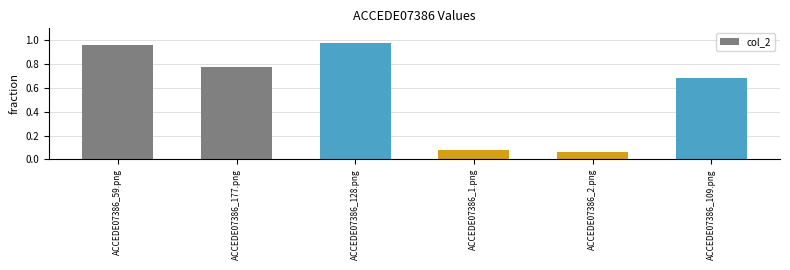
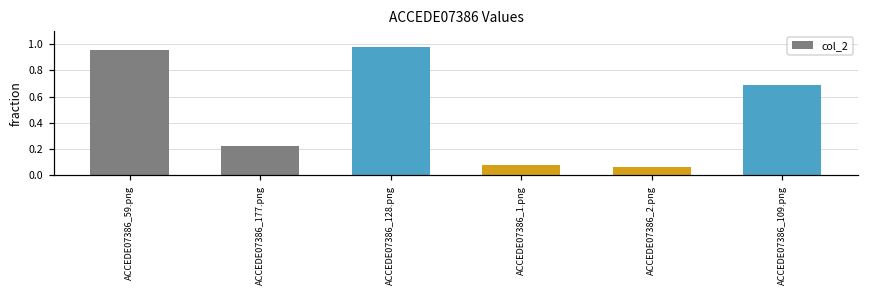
ACCEDE07386_177.png: 0.78 -> 0.22
